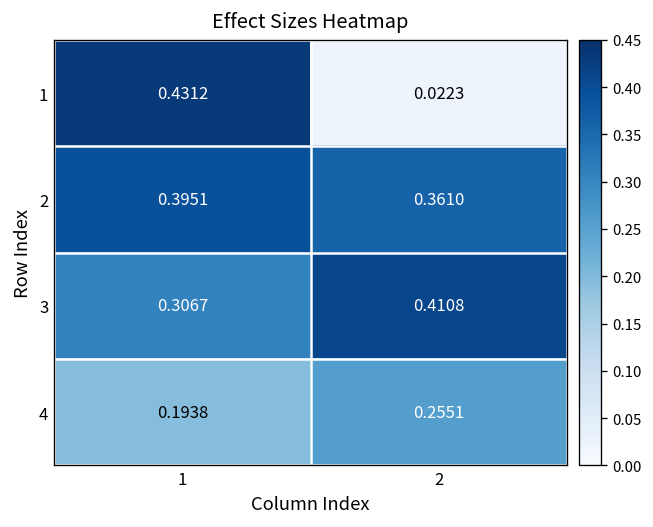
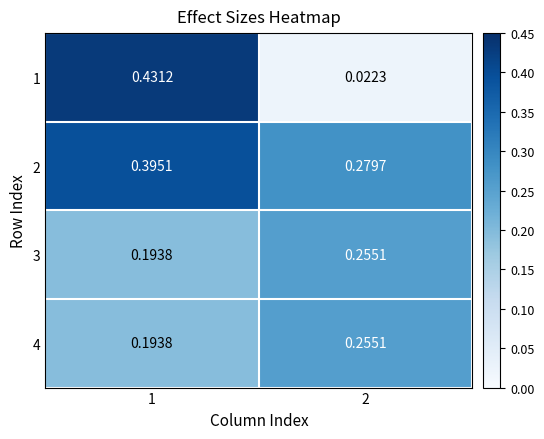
2, 2: 0.3610 -> 0.2797
3, 1: 0.3067 -> 0.1938
3, 2: 0.4108 -> 0.2551
